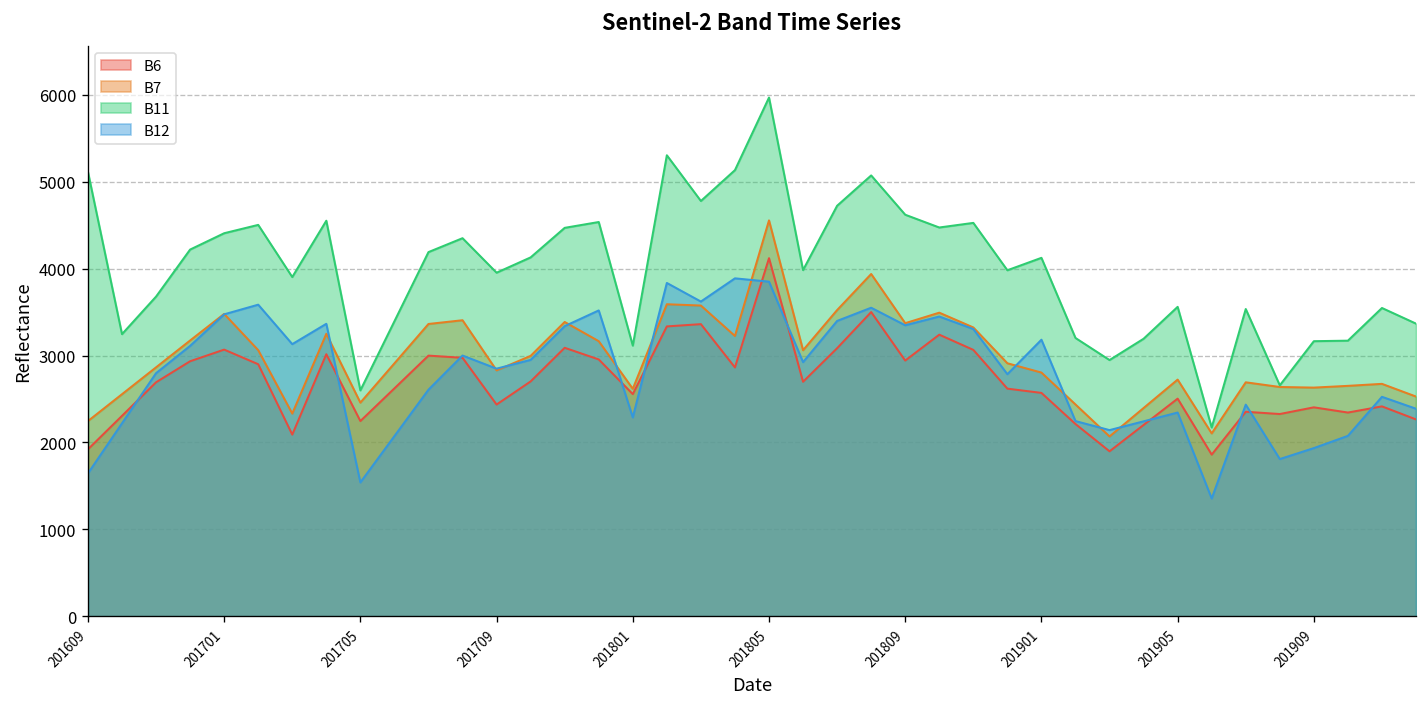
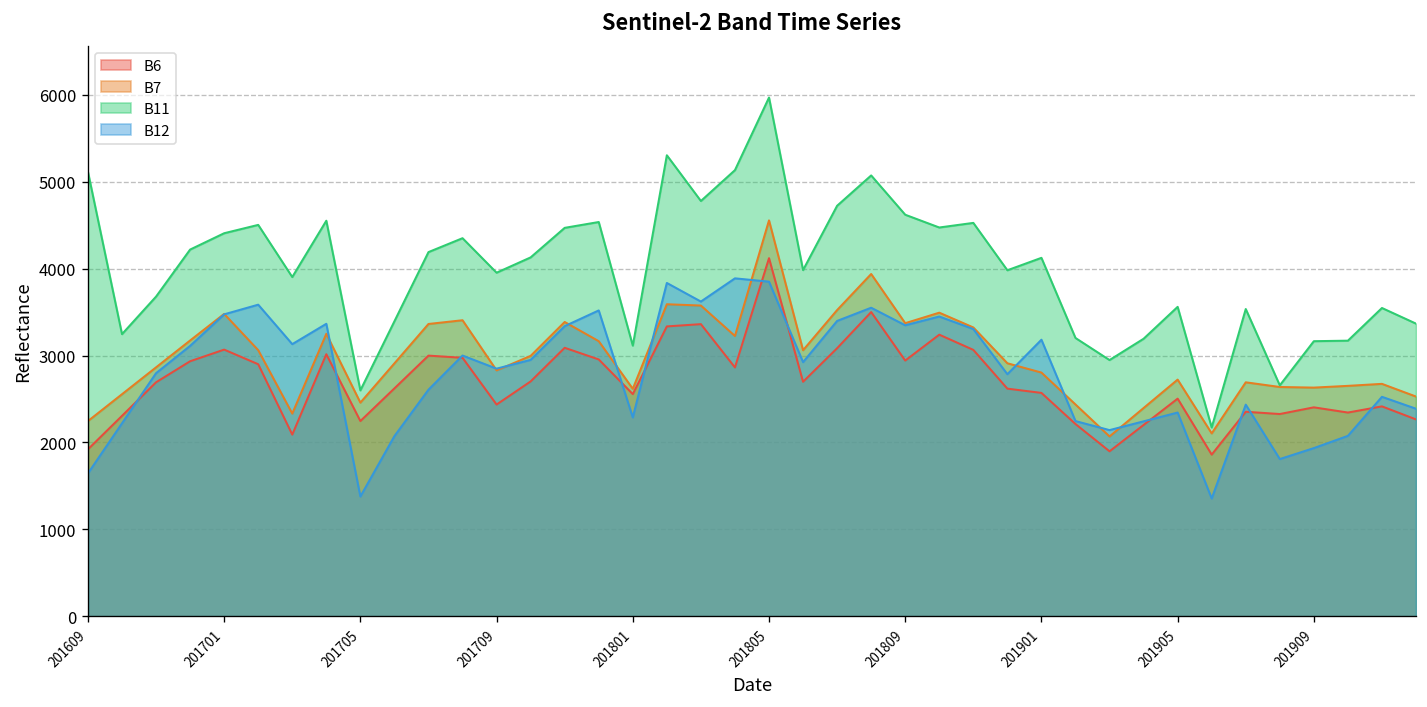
B12, 201705: 1500 -> 1400
